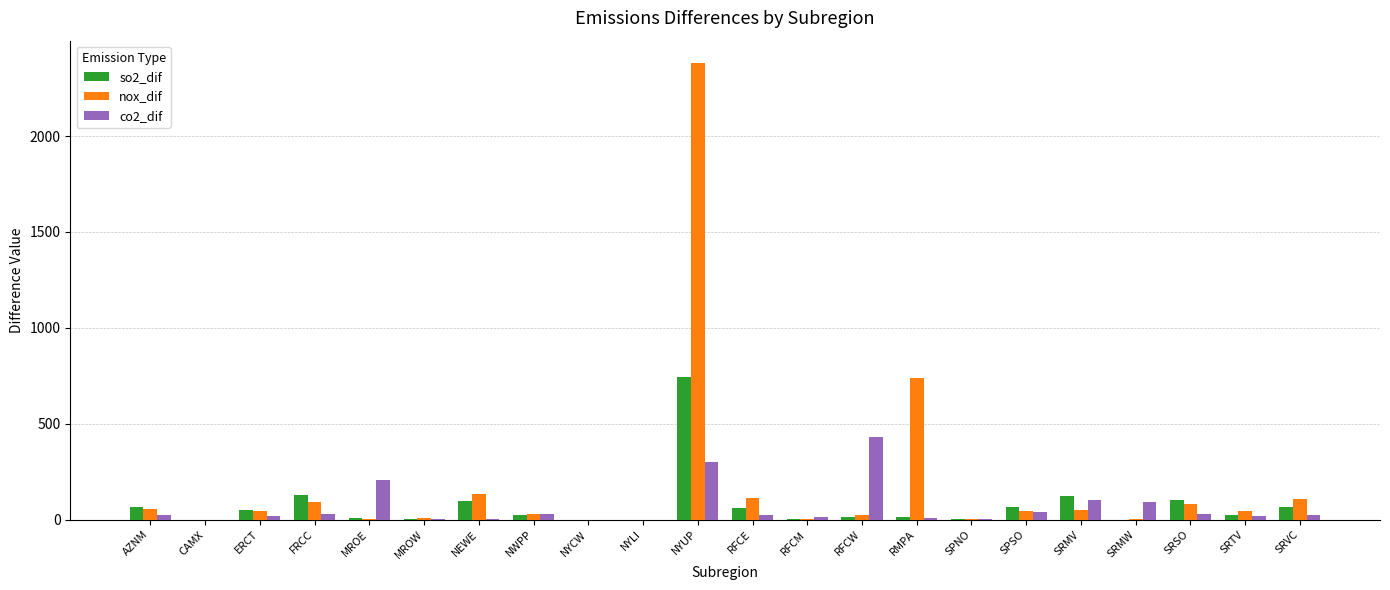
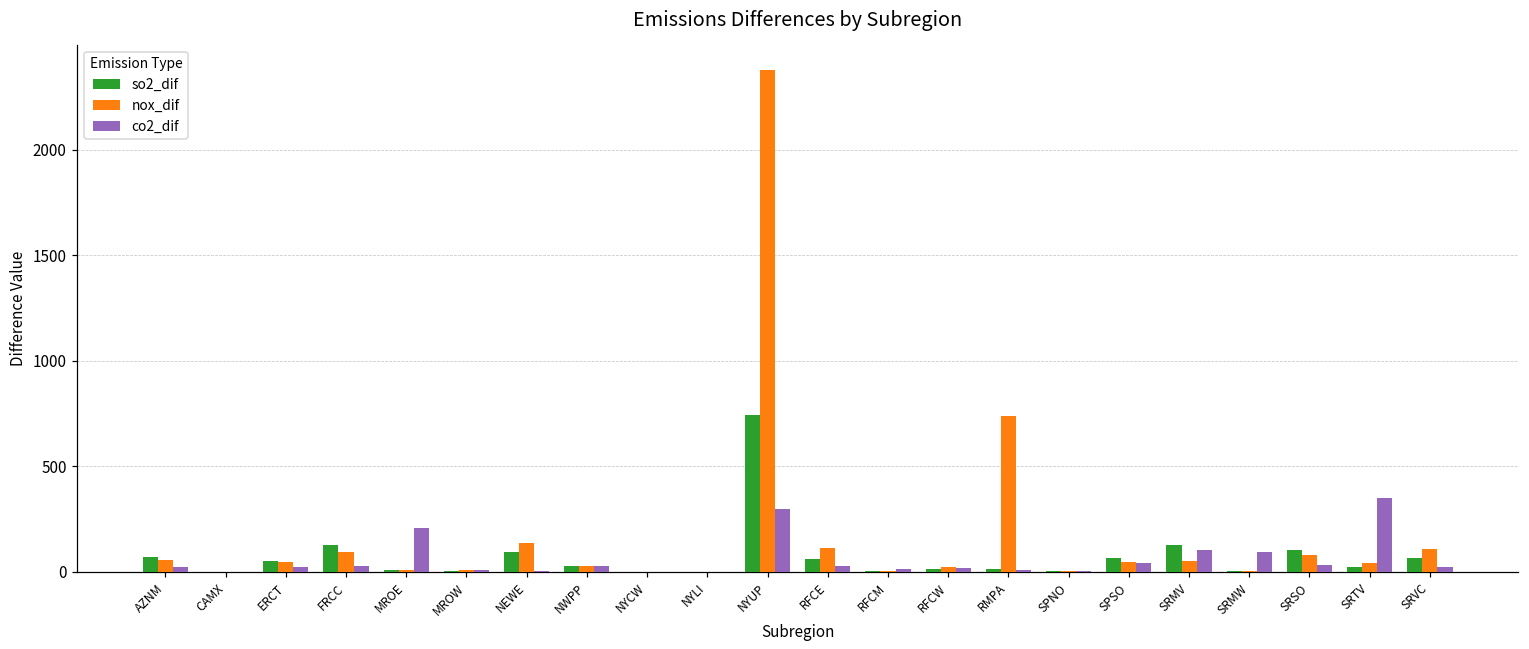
co2_dif, RFCW: 430 -> 20
co2_dif, SRTV: 20 -> 350
